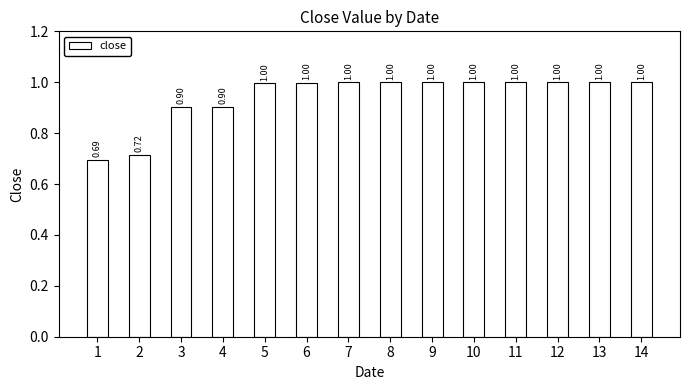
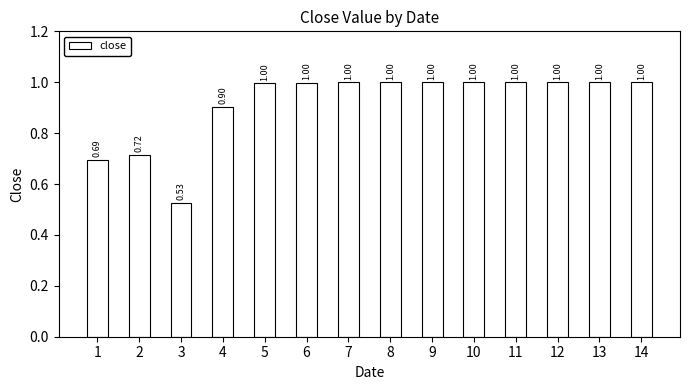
3: 0.90 -> 0.53
